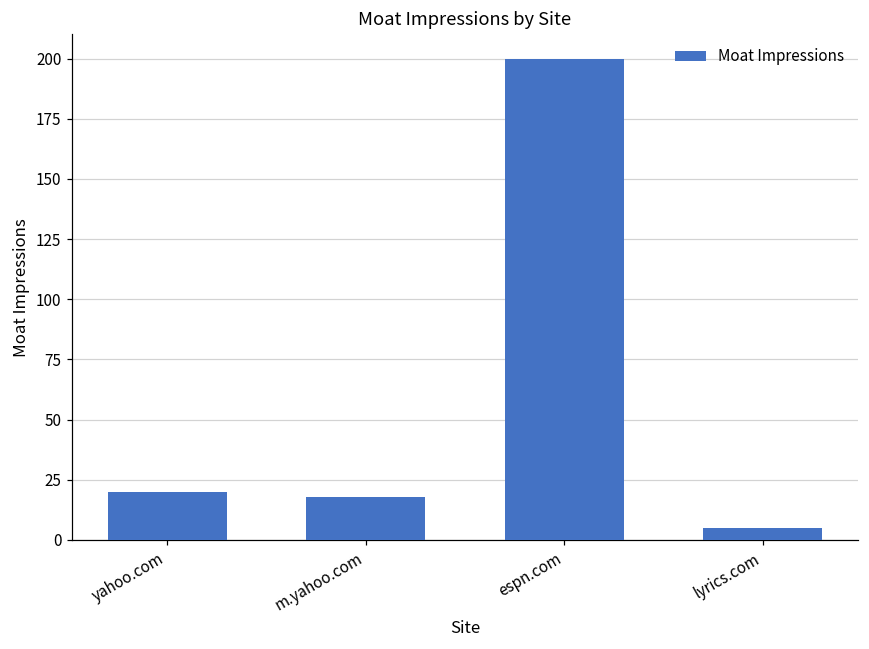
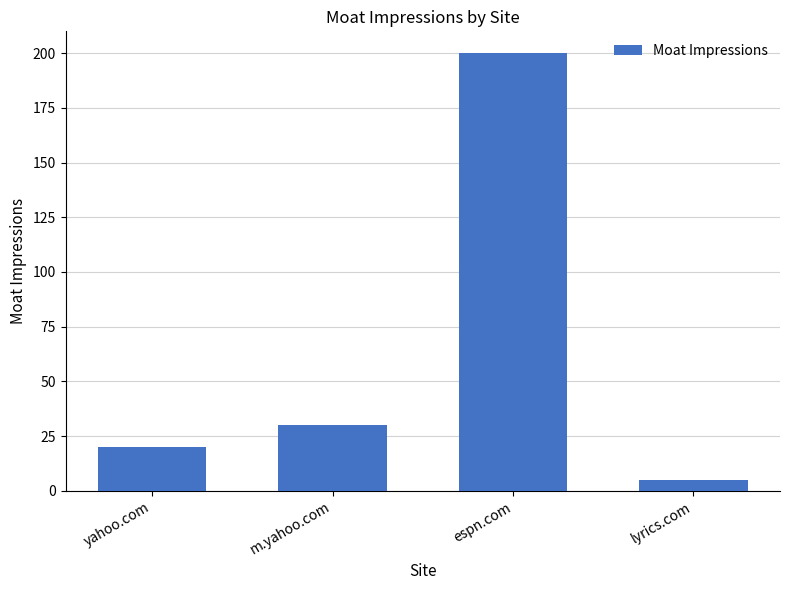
m.yahoo.com: 18 -> 30
